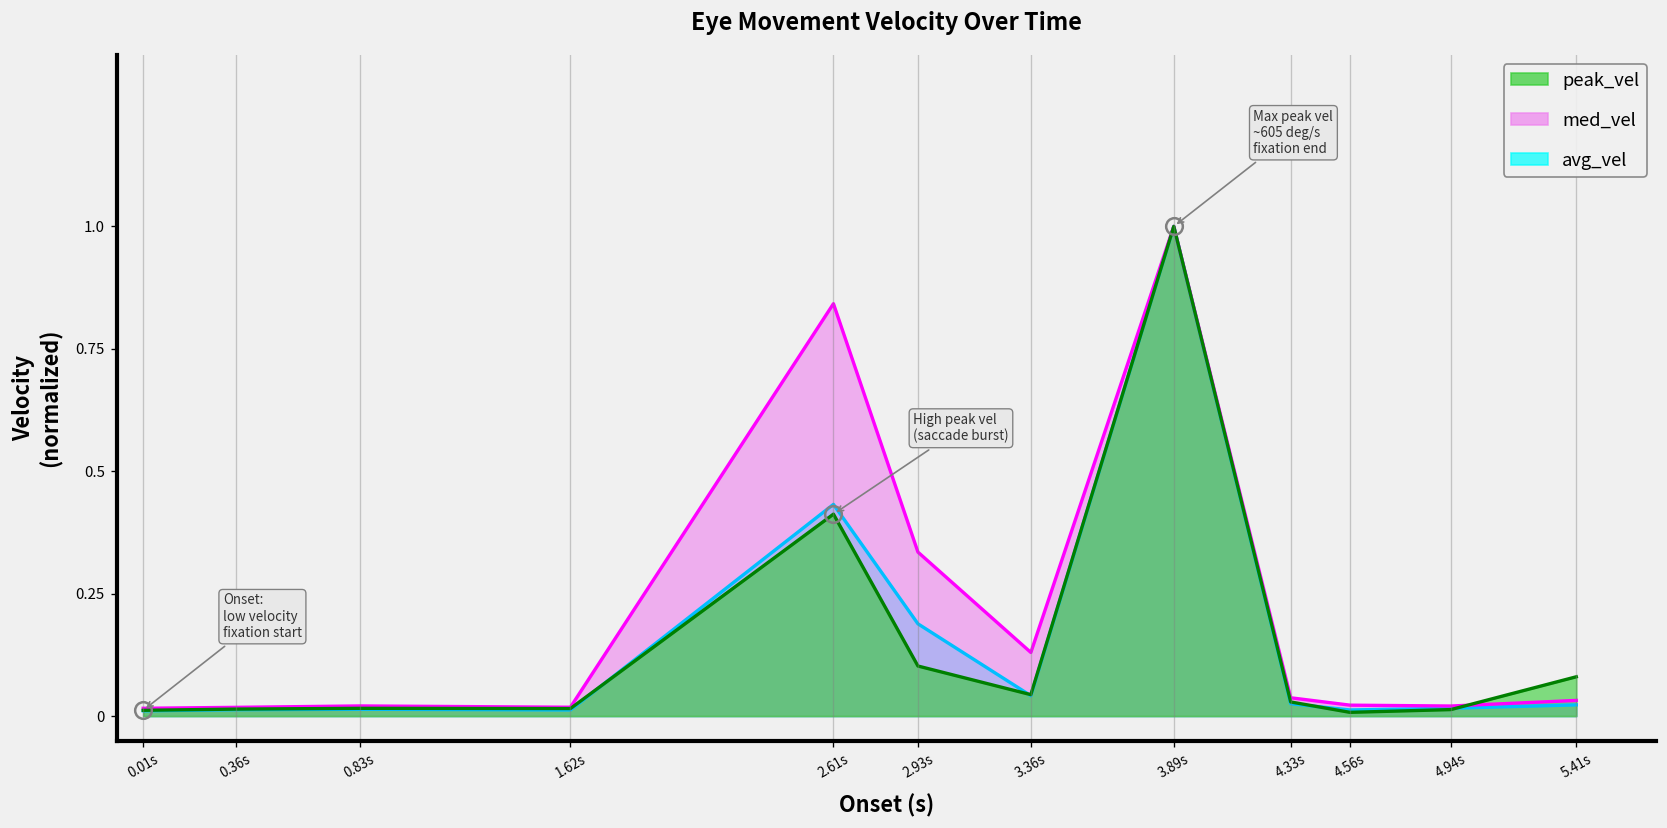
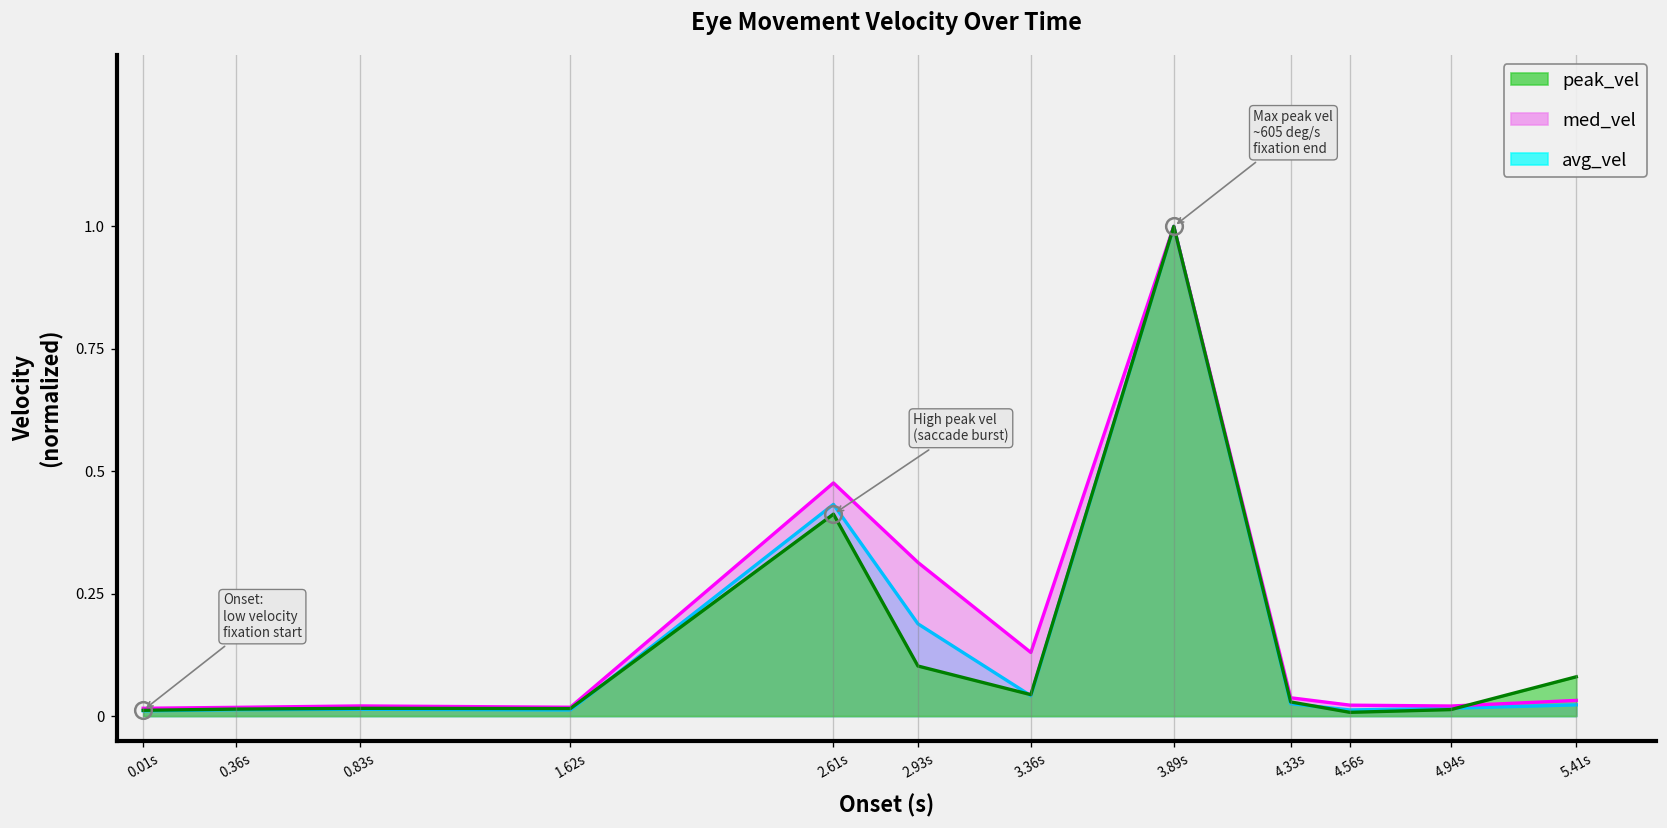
med_vel, 2.61s: 0.84 -> 0.48
med_vel, 2.93s: 0.33 -> 0.31
